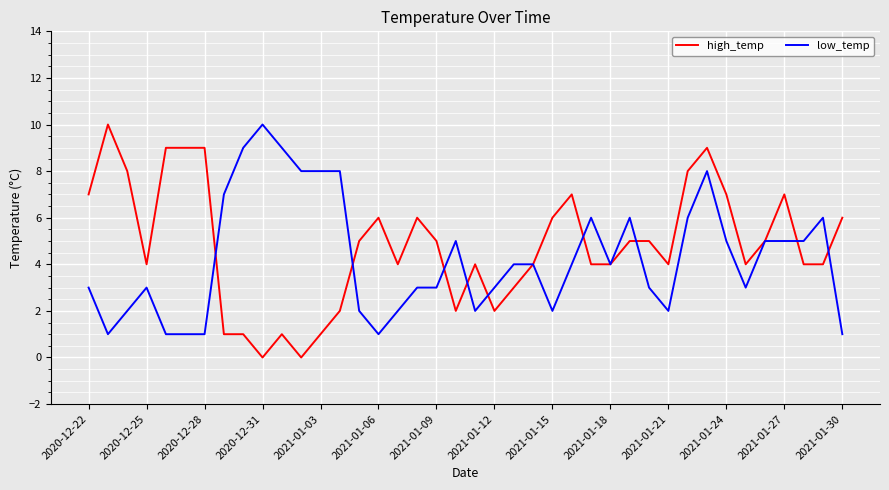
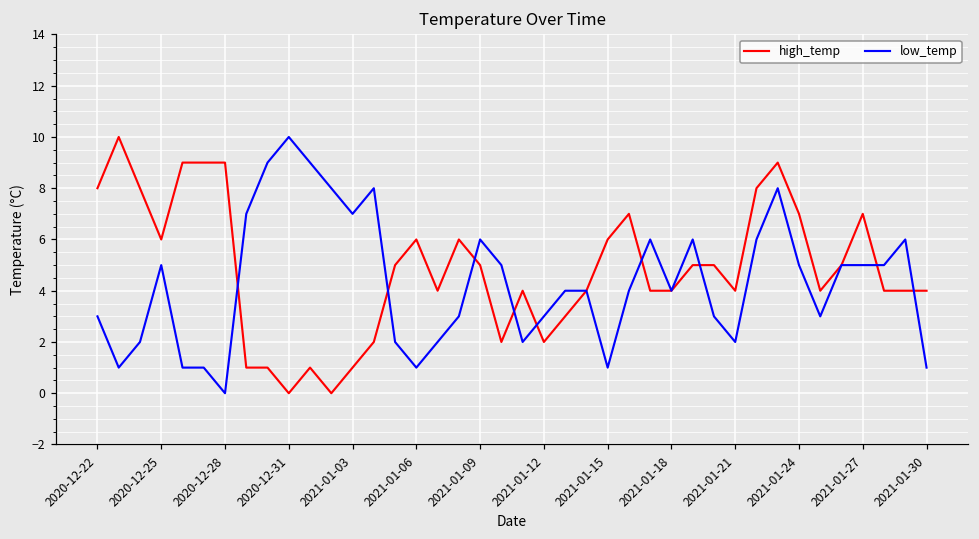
high_temp, 2020-12-22: 7 -> 8
high_temp, 2020-12-25: 4 -> 6
low_temp, 2020-12-25: 3 -> 5
low_temp, 2020-12-28: 1 -> 0
low_temp, 2021-01-03: 8 -> 7
low_temp, 2021-01-09: 3 -> 6
low_temp, 2021-01-15: 2 -> 1
high_temp, 2021-01-30: 6 -> 4
